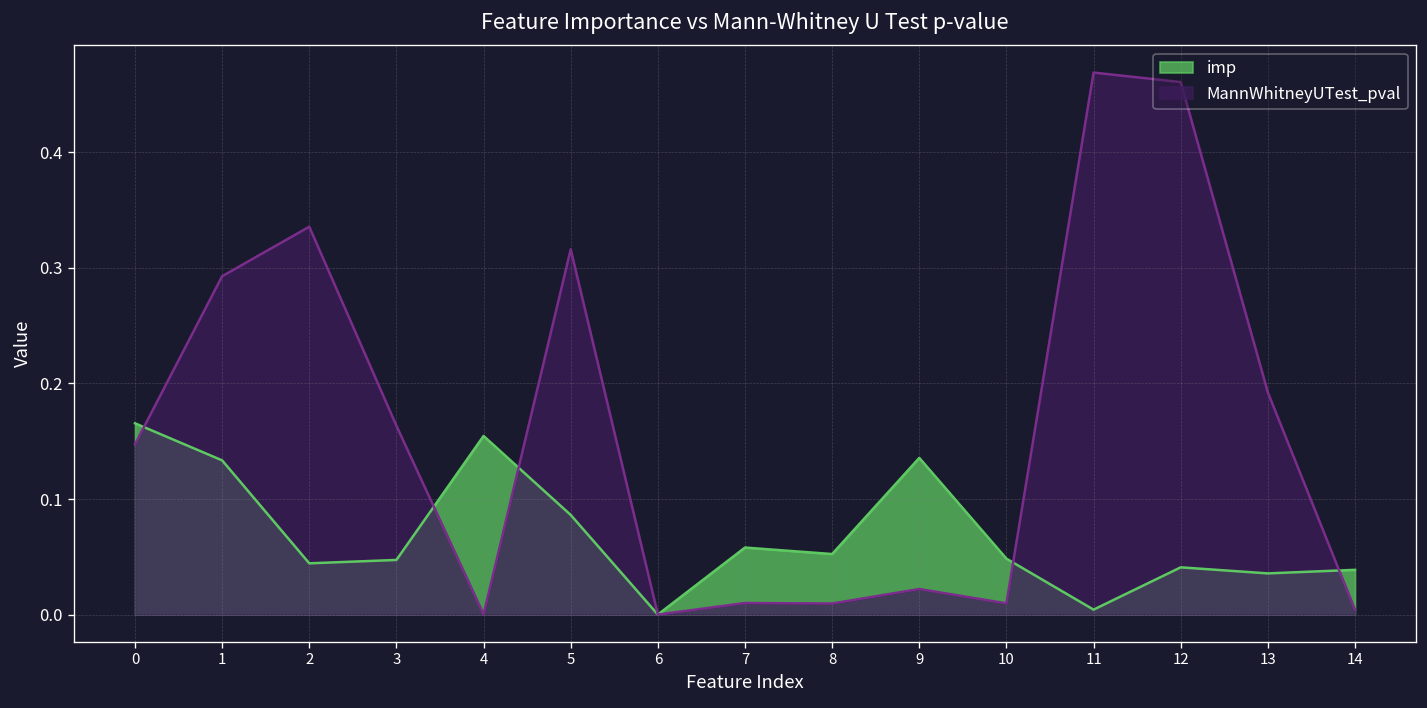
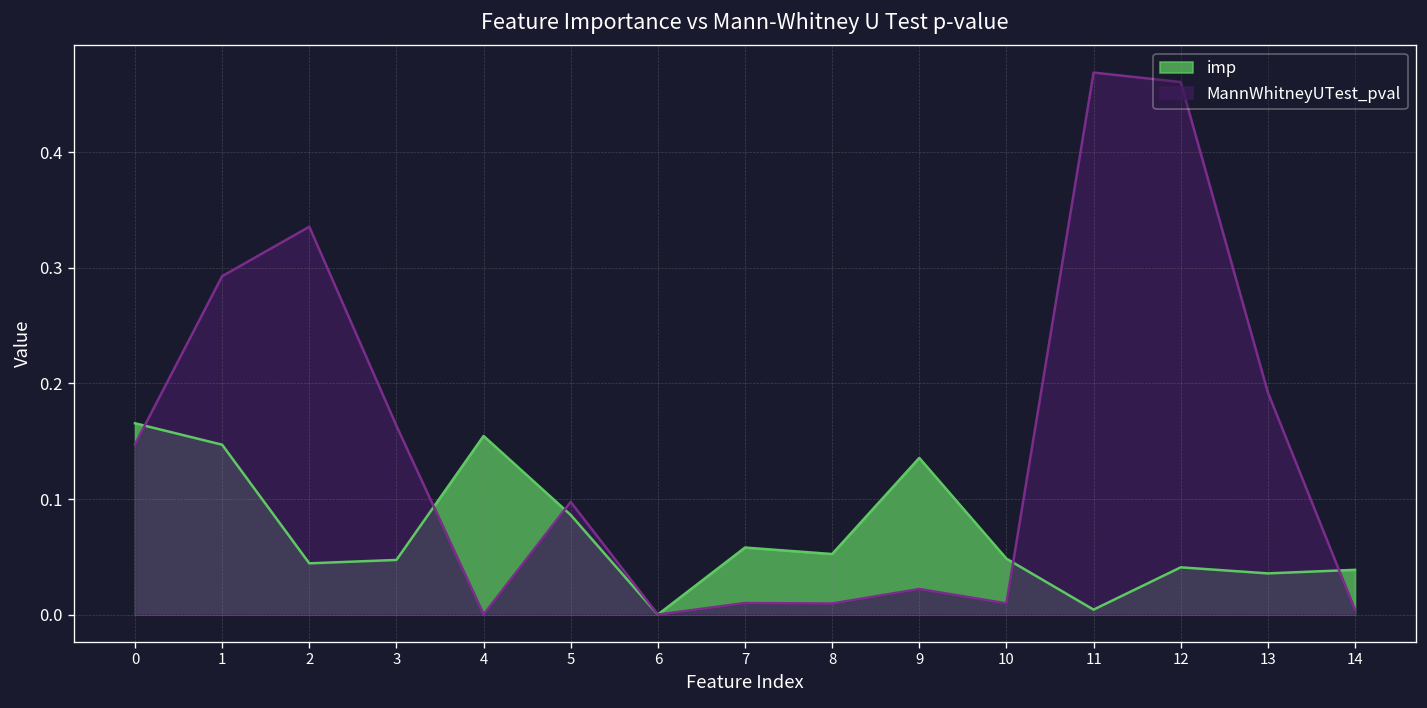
imp, 1: 0.13 -> 0.15
MannWhitneyUTest_pval, 5: 0.32 -> 0.10
